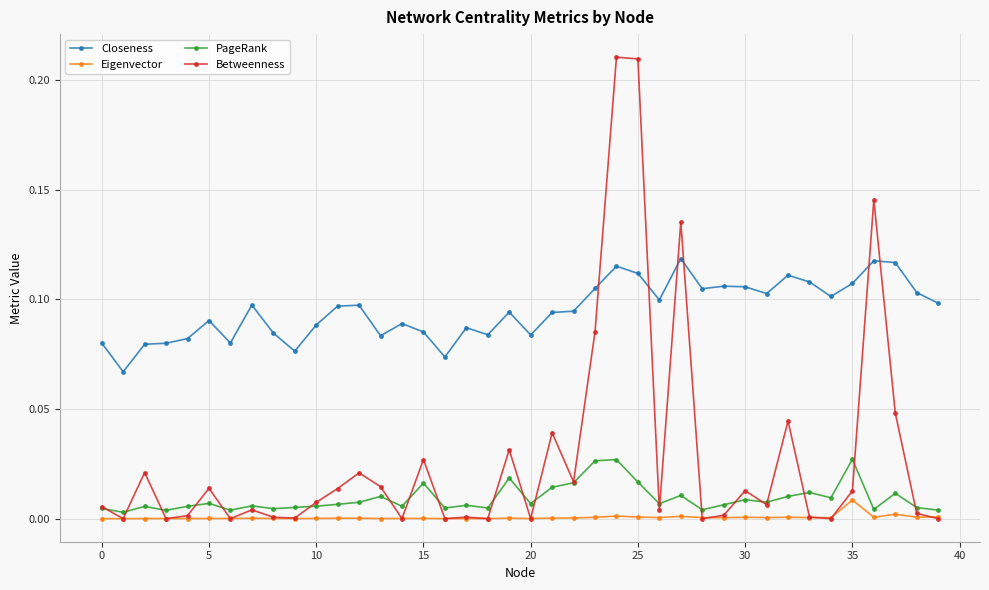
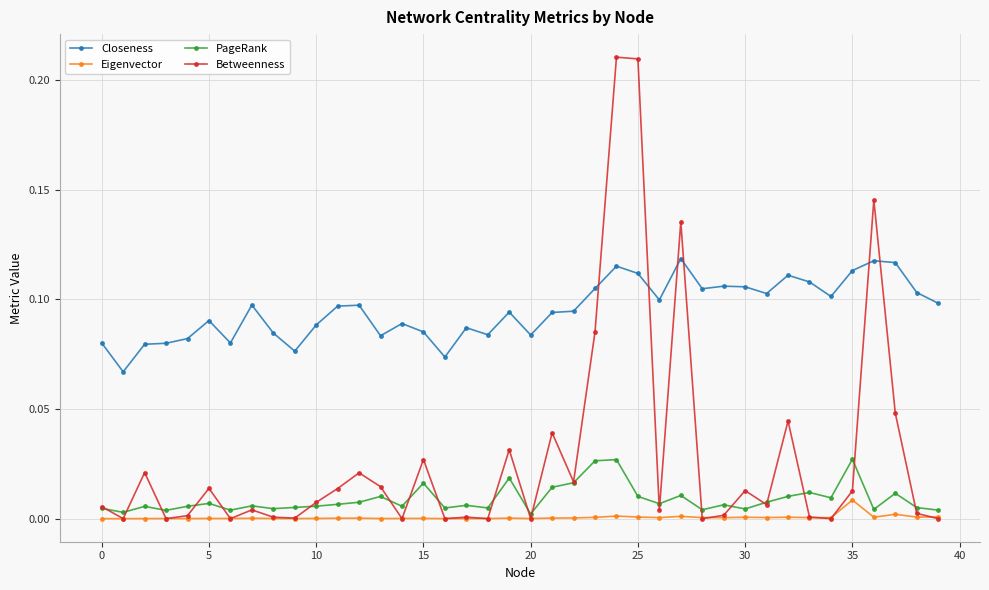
PageRank, 20: 0.007 -> 0.002
PageRank, 25: 0.017 -> 0.010
PageRank, 30: 0.009 -> 0.004
Closeness, 35: 0.107 -> 0.113
